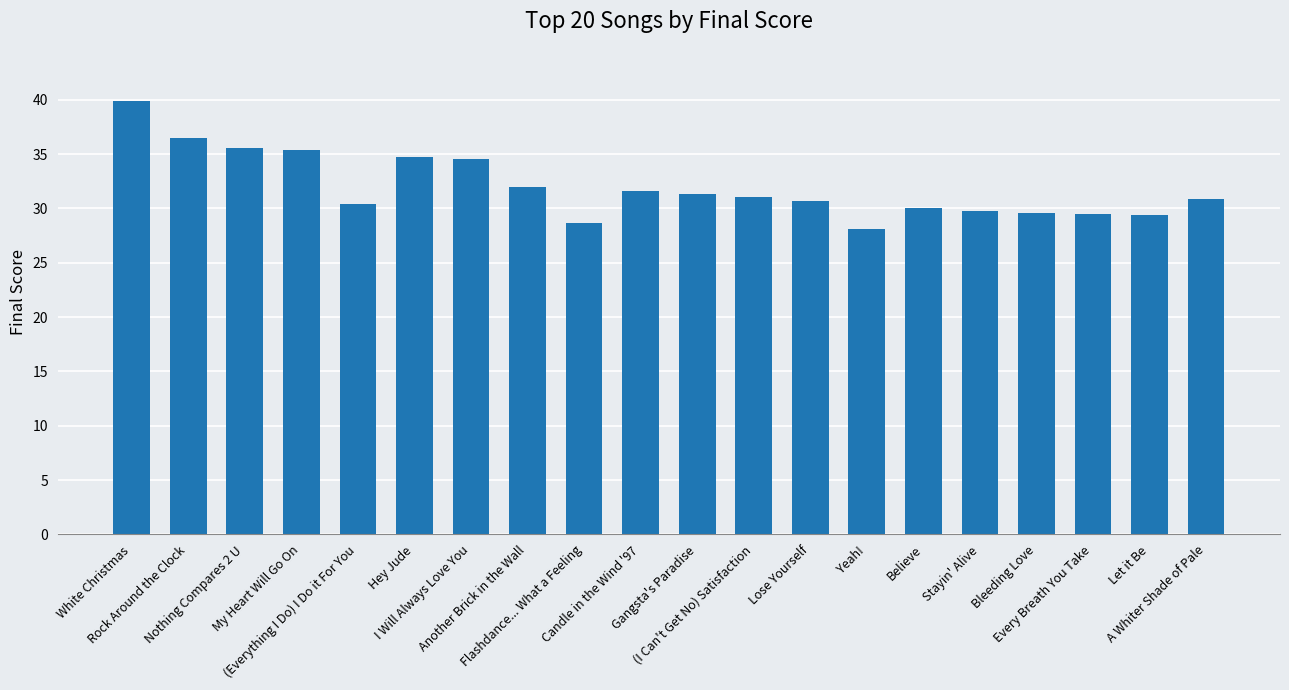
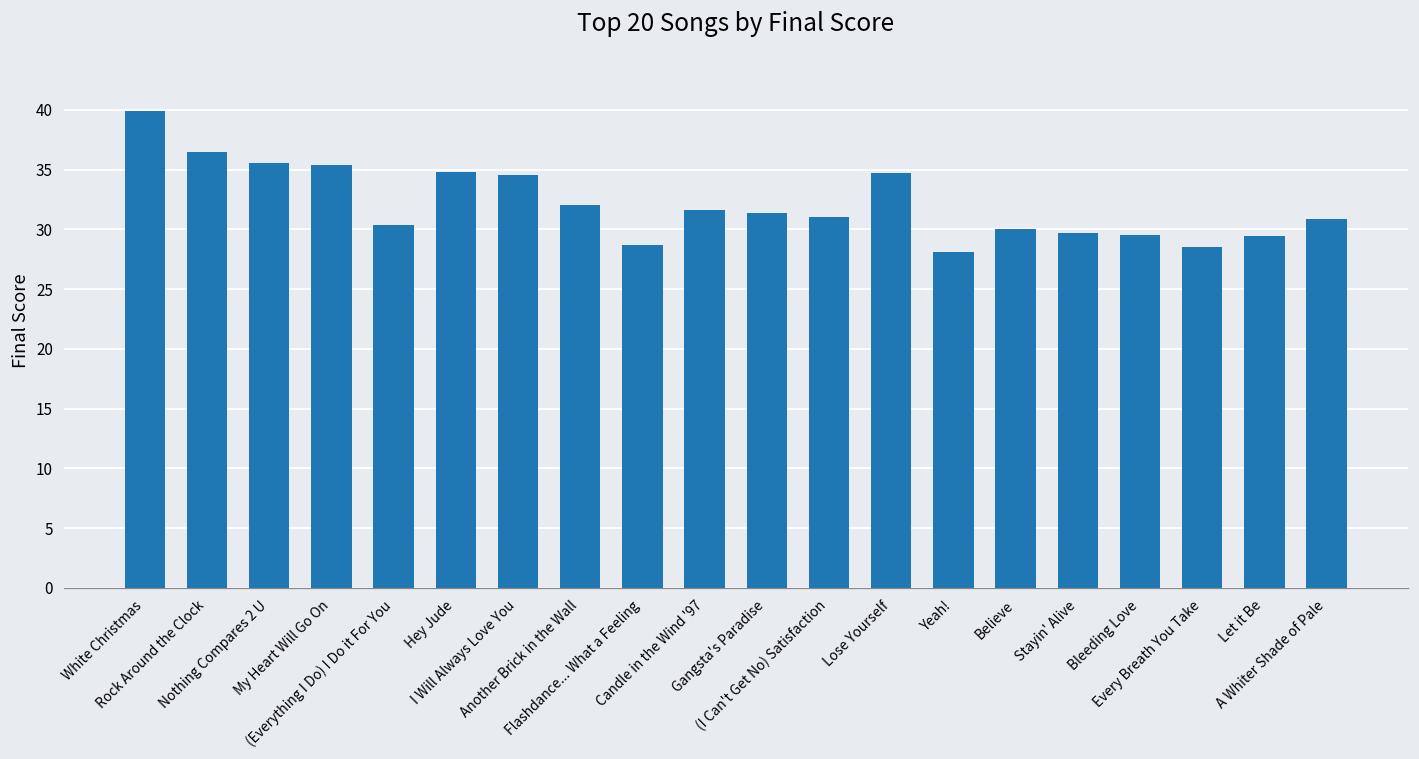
Lose Yourself: 30.7 -> 34.7
Every Breath You Take: 29.5 -> 28.5
